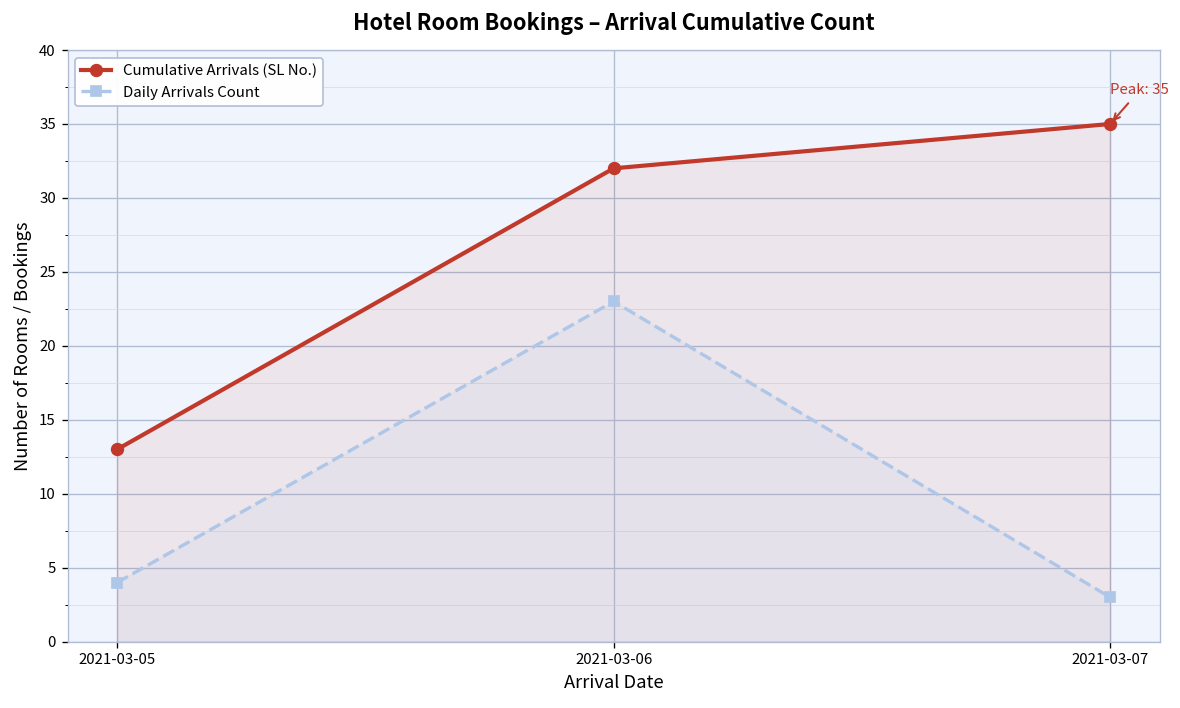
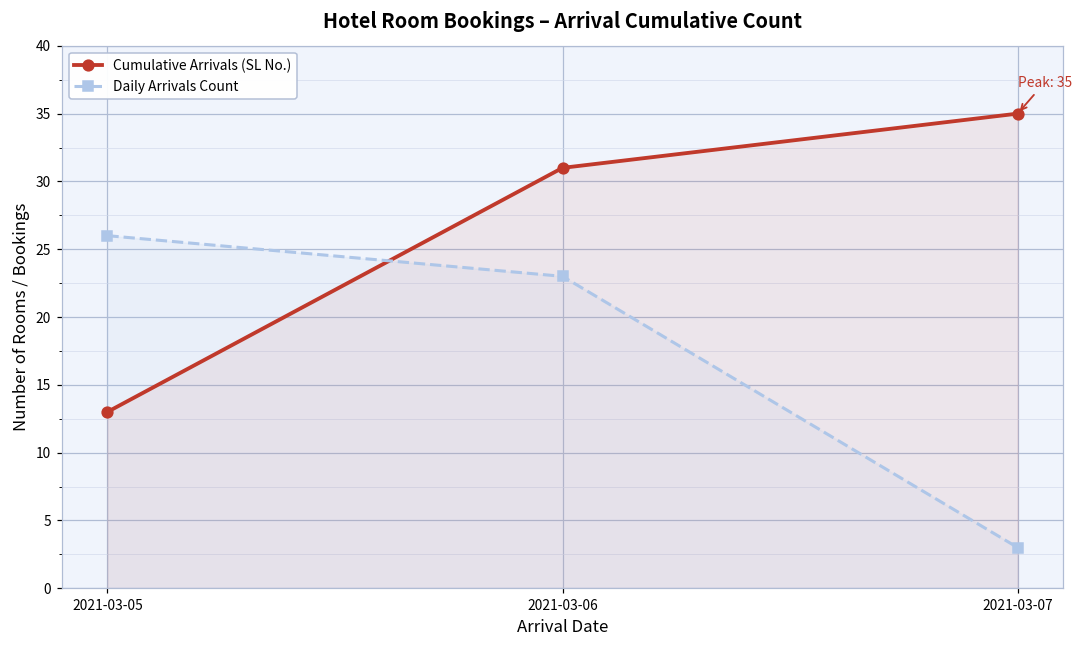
Daily Arrivals Count, 2021-03-05: 4 -> 26
Cumulative Arrivals (SL No.), 2021-03-06: 32 -> 31
